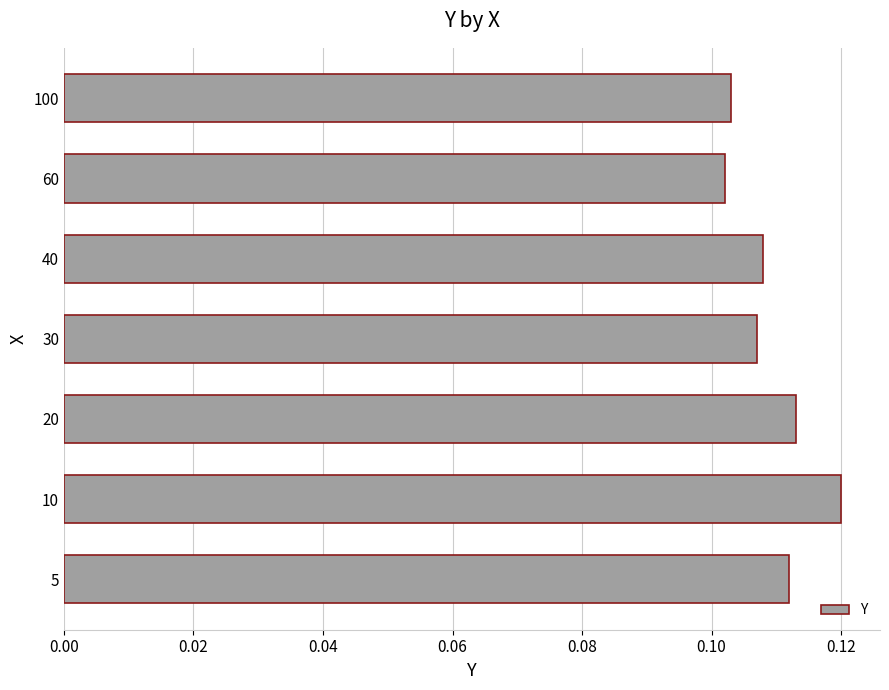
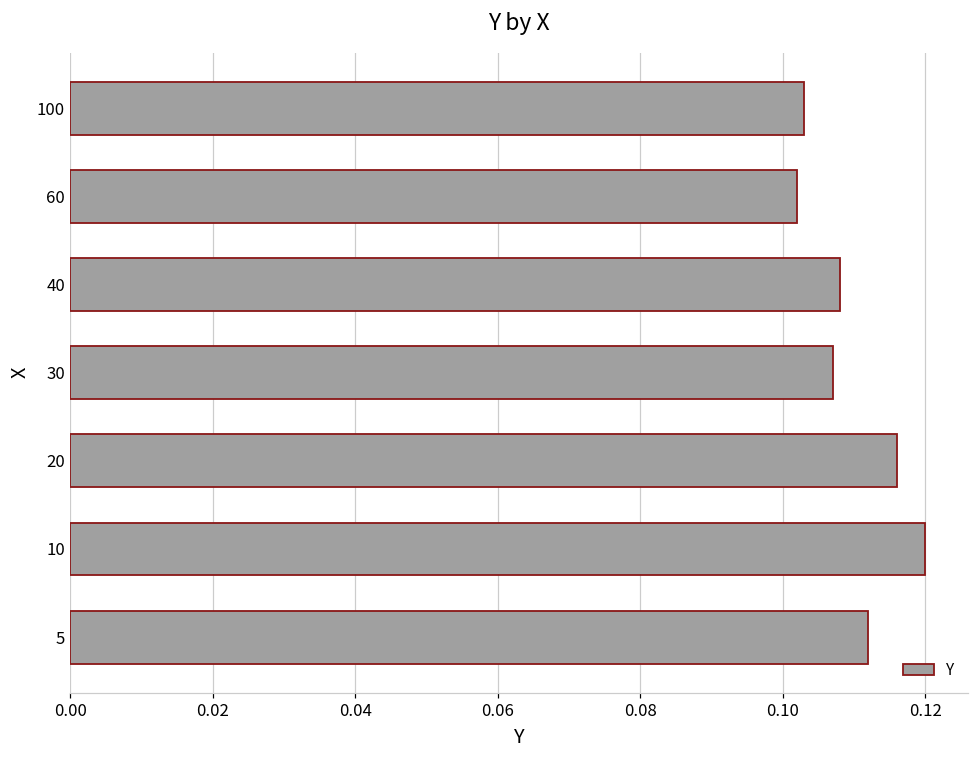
20: 0.113 -> 0.116
